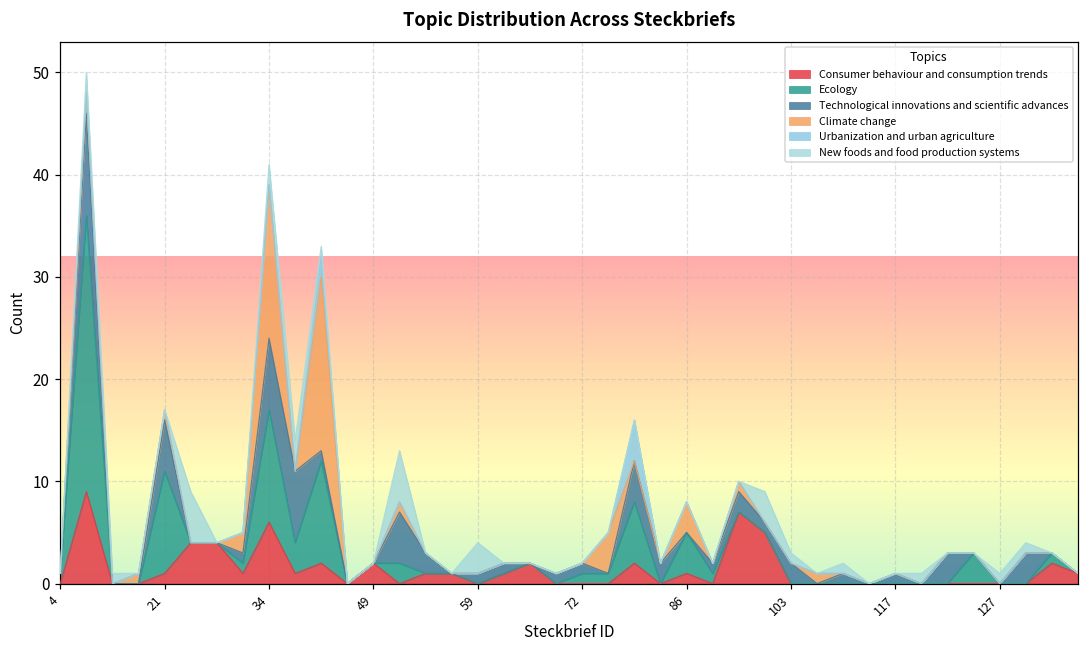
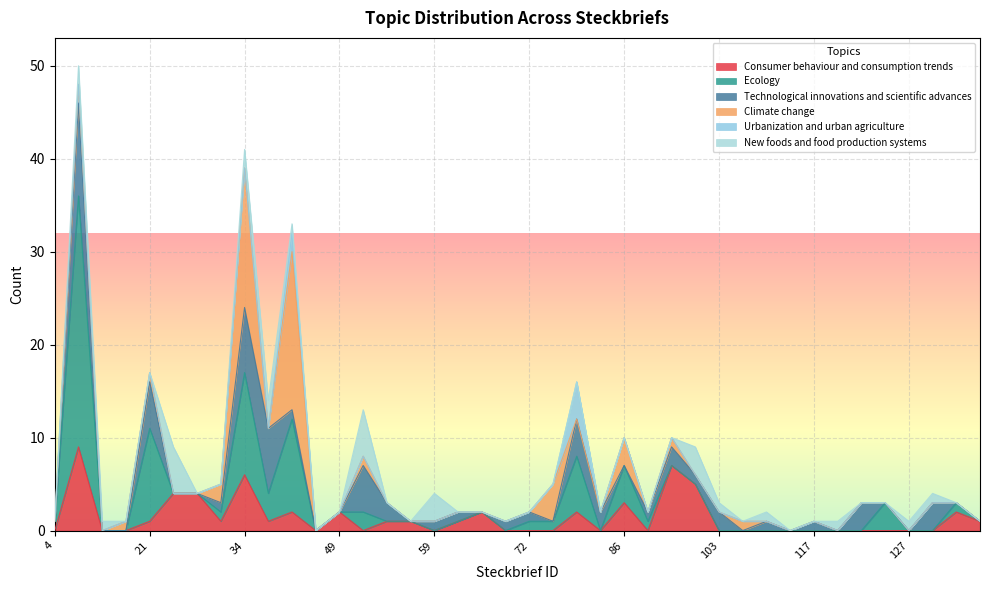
Consumer behaviour and consumption trends, 86: 1 -> 3
